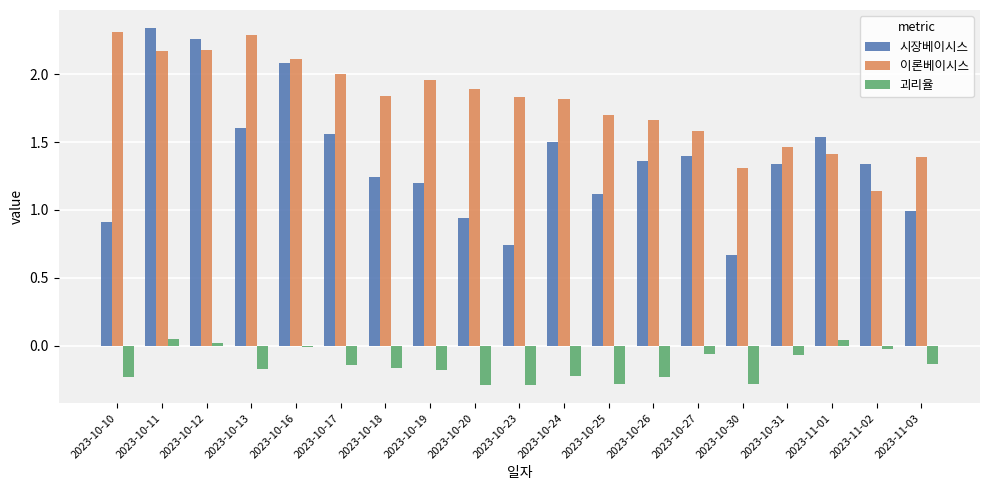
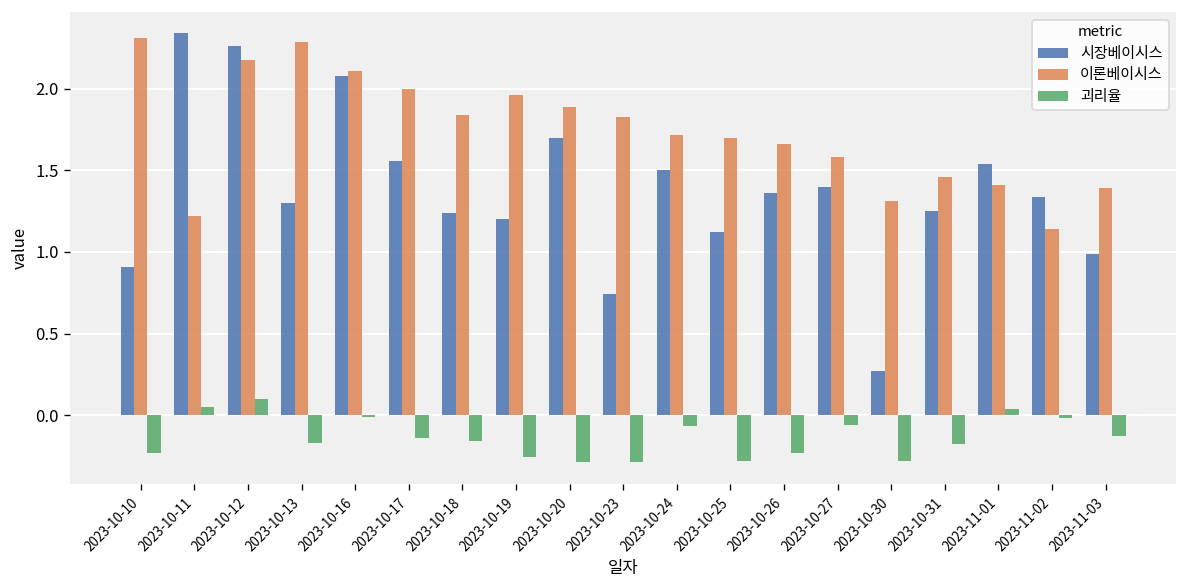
이론베이시스, 2023-10-11: 2.17 -> 1.22
괴리율, 2023-10-12: 0.02 -> 0.10
시장베이시스, 2023-10-13: 1.6 -> 1.3
괴리율, 2023-10-19: -0.18 -> -0.26
시장베이시스, 2023-10-20: 0.94 -> 1.70
이론베이시스, 2023-10-24: 1.82 -> 1.72
괴리율, 2023-10-24: -0.22 -> -0.07
시장베이시스, 2023-10-30: 0.67 -> 0.27
시장베이시스, 2023-10-31: 1.34 -> 1.25
괴리율, 2023-10-31: -0.07 -> -0.18
